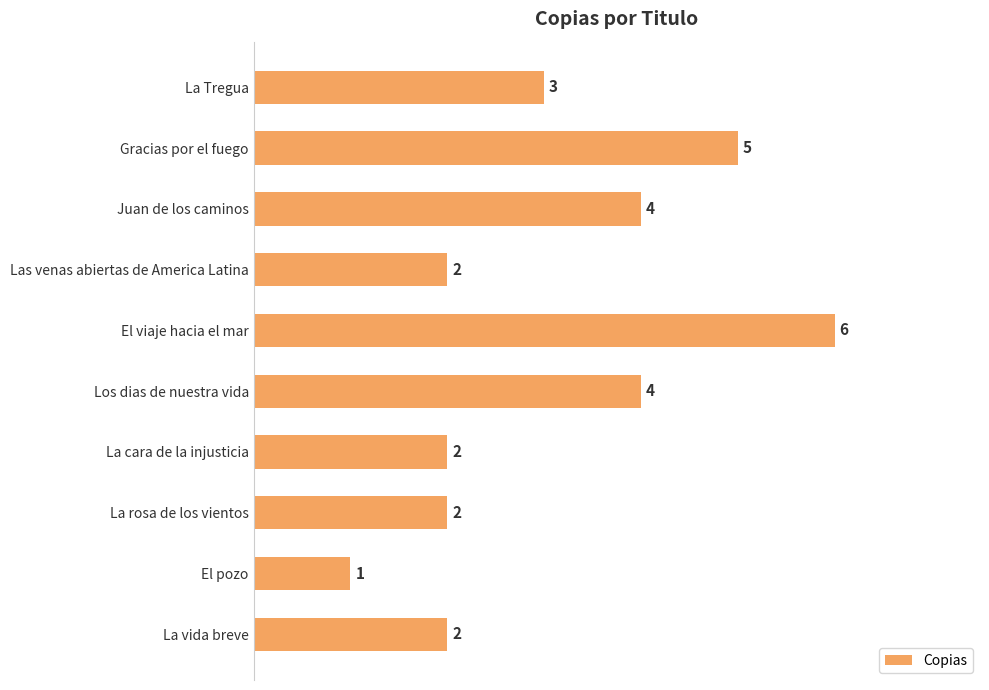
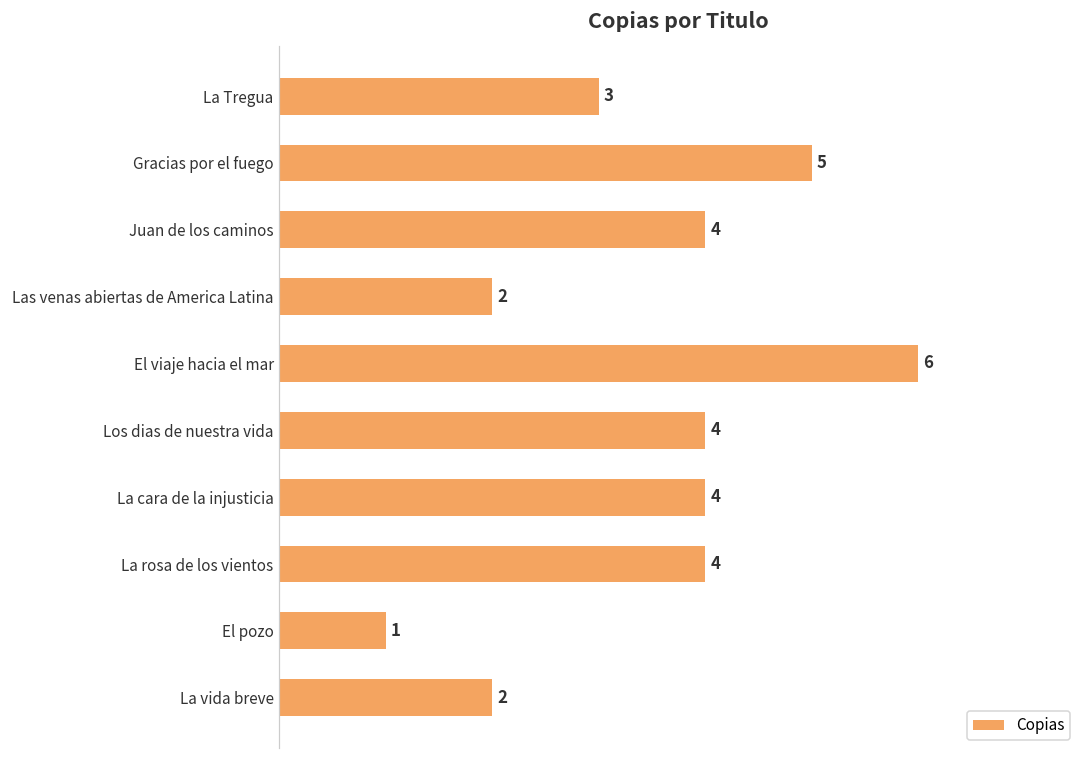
La cara de la injusticia: 2 -> 4
La rosa de los vientos: 2 -> 4
